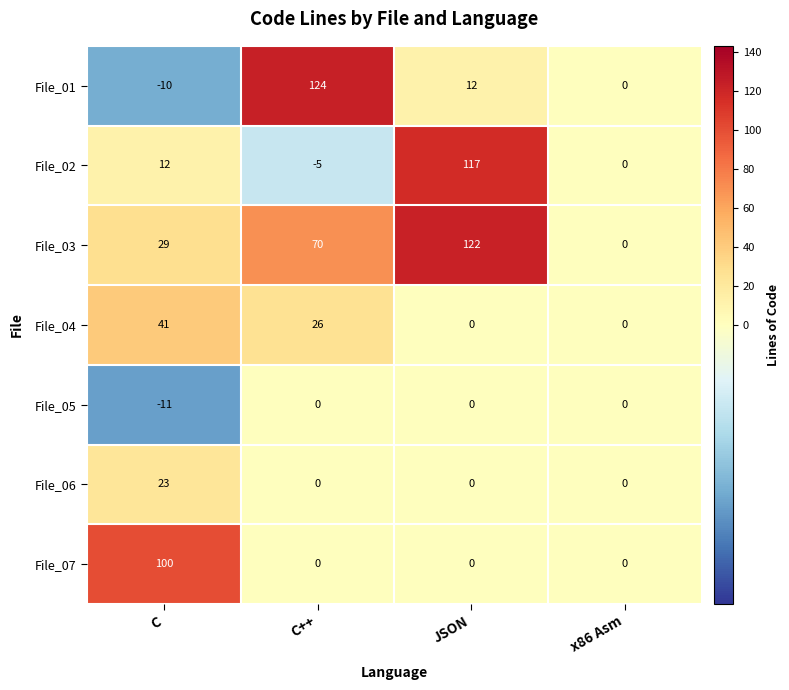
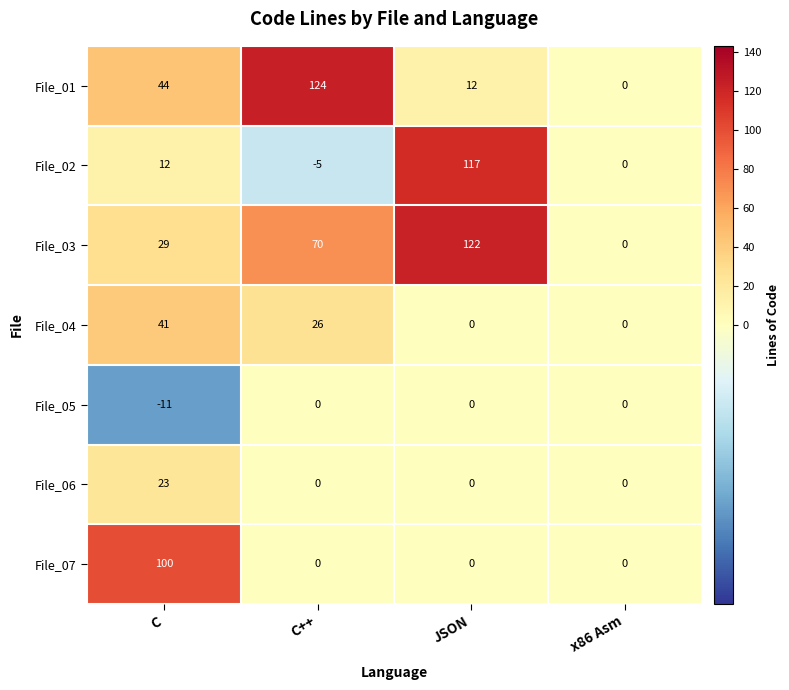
File_01, C: -10 -> 44
